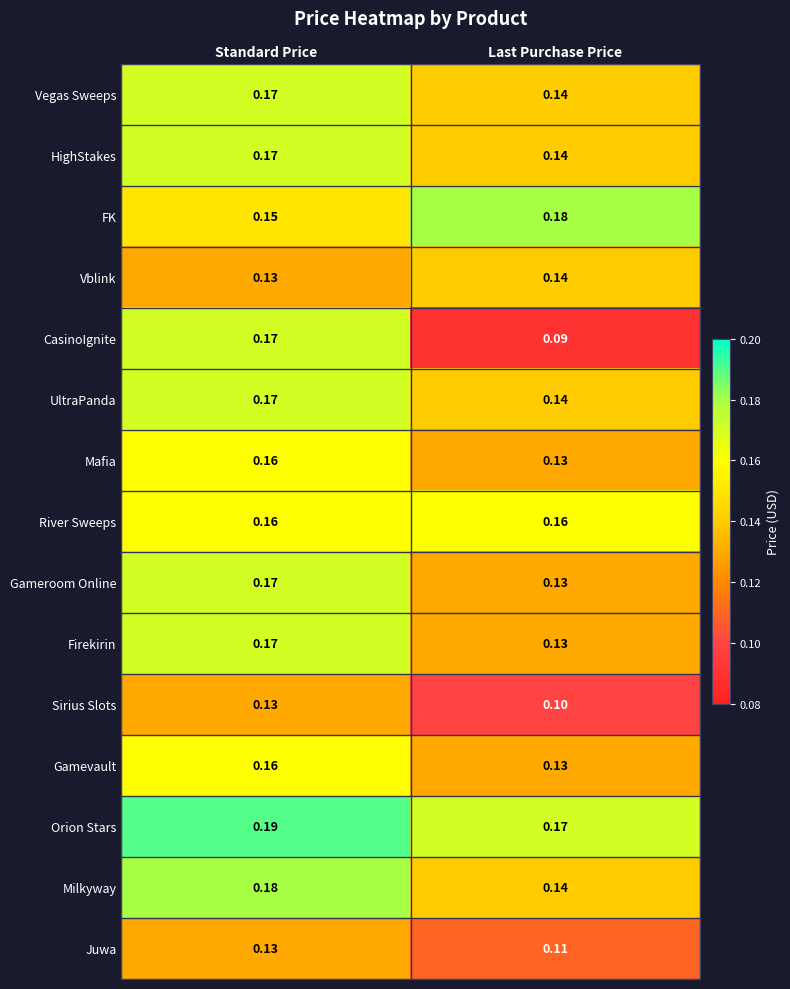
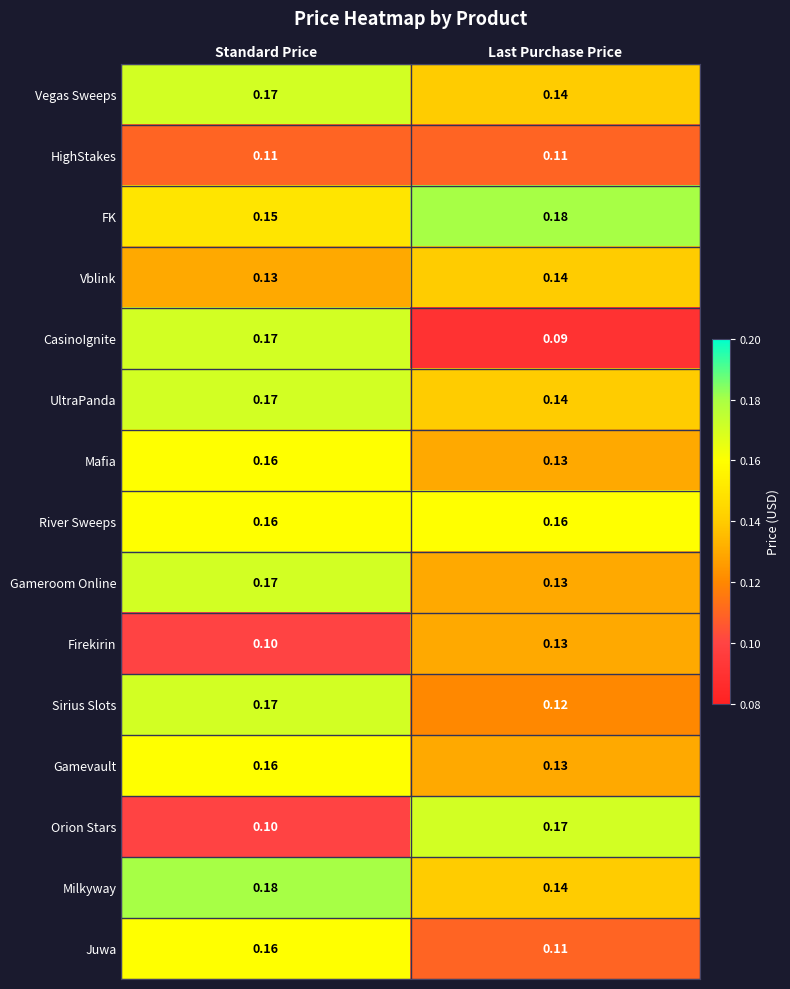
HighStakes, Standard Price: 0.17 -> 0.11
HighStakes, Last Purchase Price: 0.14 -> 0.11
Firekirin, Standard Price: 0.17 -> 0.10
Sirius Slots, Standard Price: 0.13 -> 0.17
Sirius Slots, Last Purchase Price: 0.10 -> 0.12
Orion Stars, Standard Price: 0.19 -> 0.10
Juwa, Standard Price: 0.13 -> 0.16
